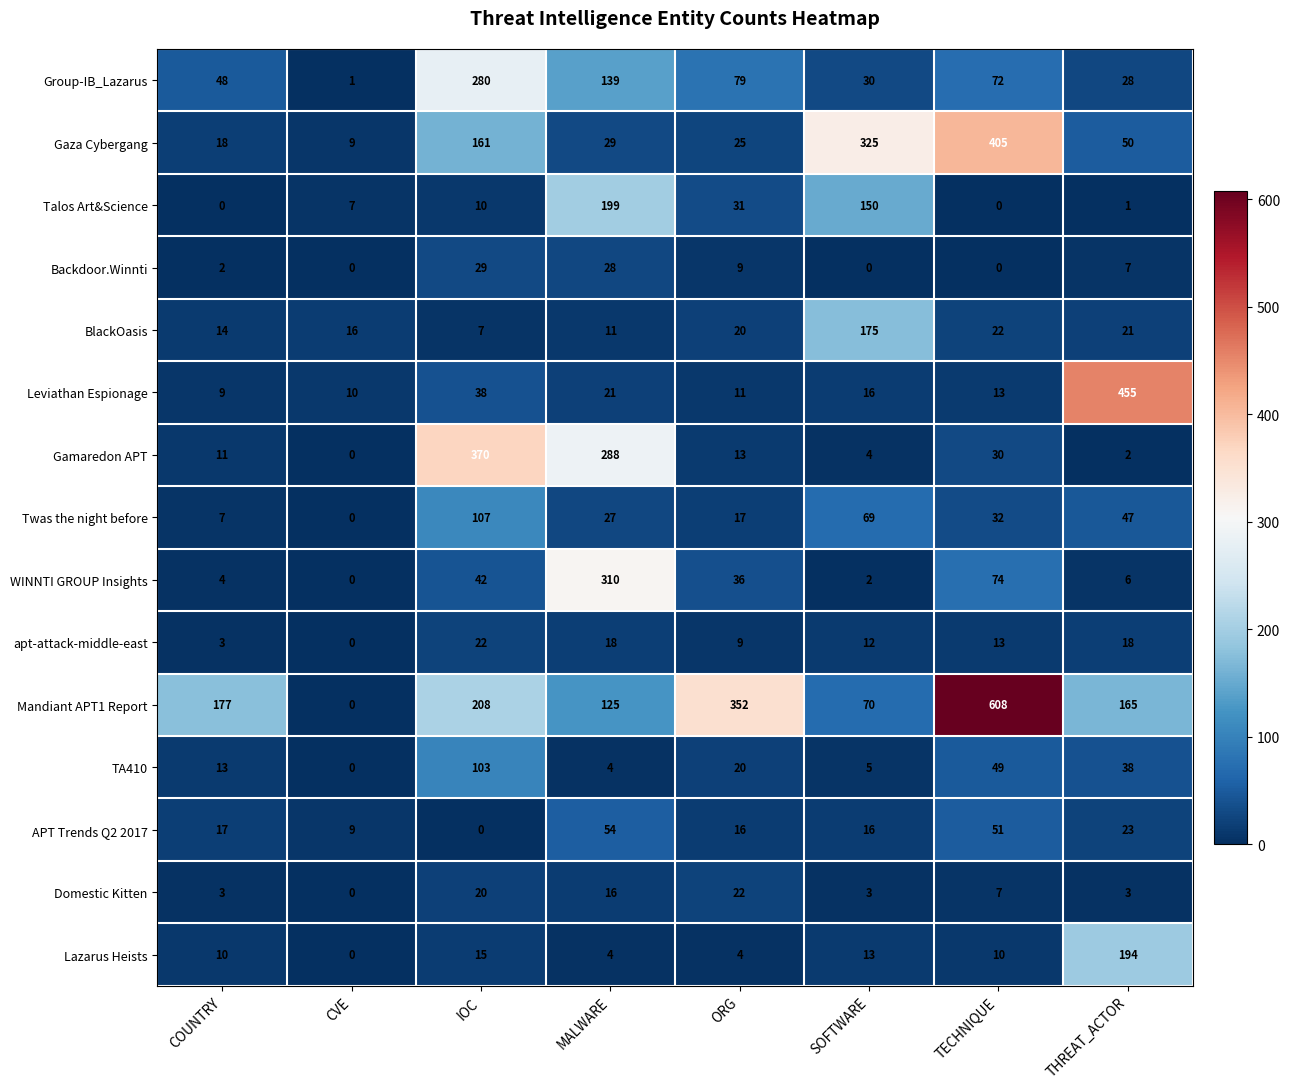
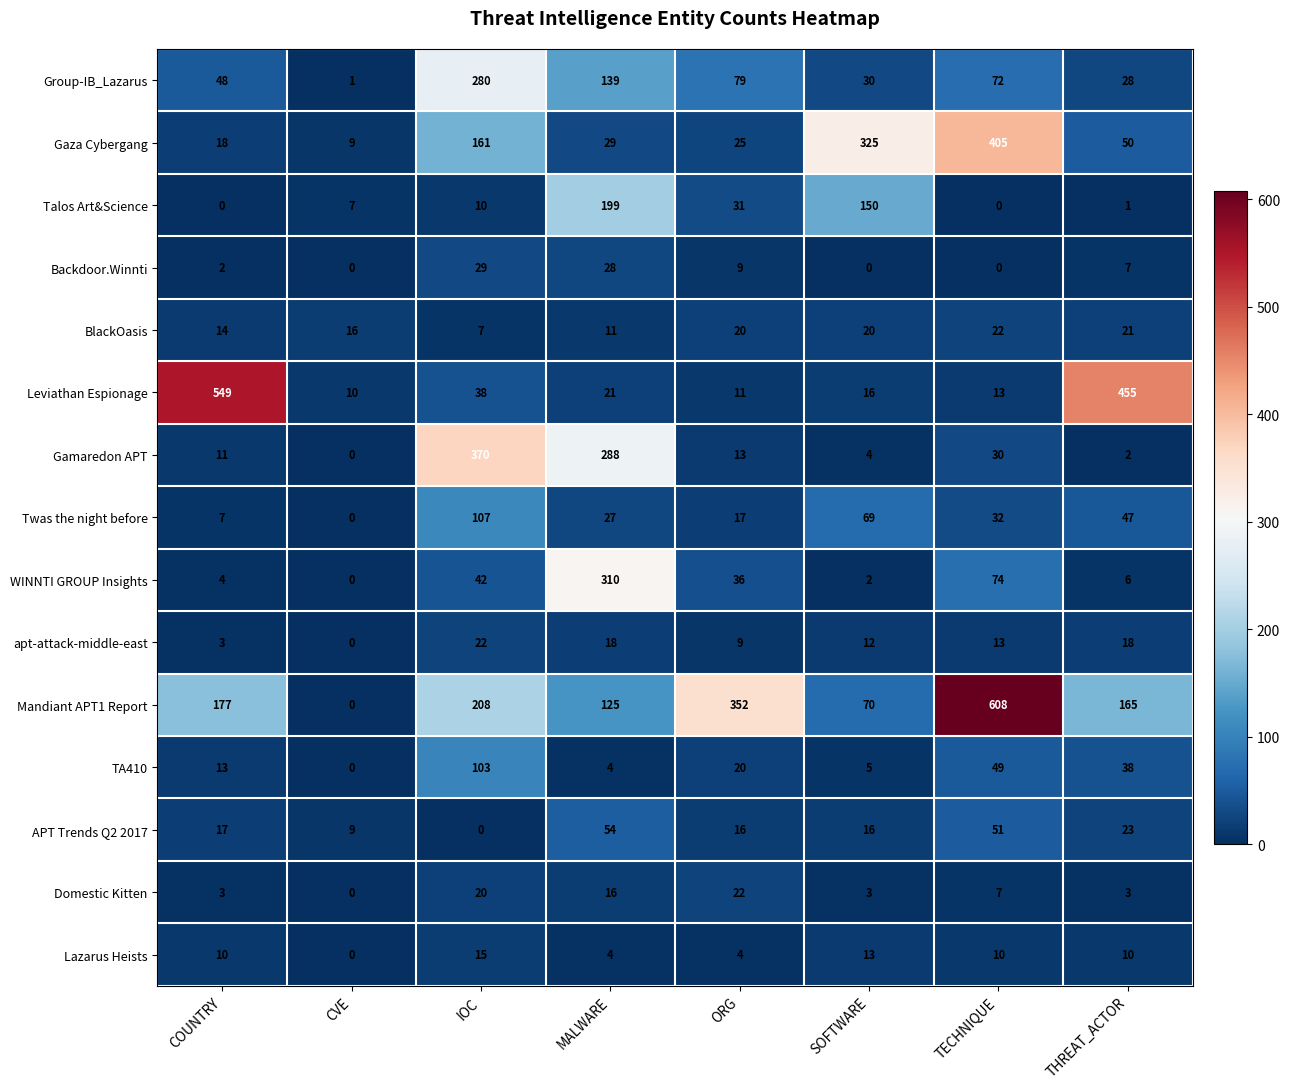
BlackOasis, SOFTWARE: 175 -> 20
Leviathan Espionage, COUNTRY: 9 -> 549
Lazarus Heists, THREAT_ACTOR: 194 -> 10
